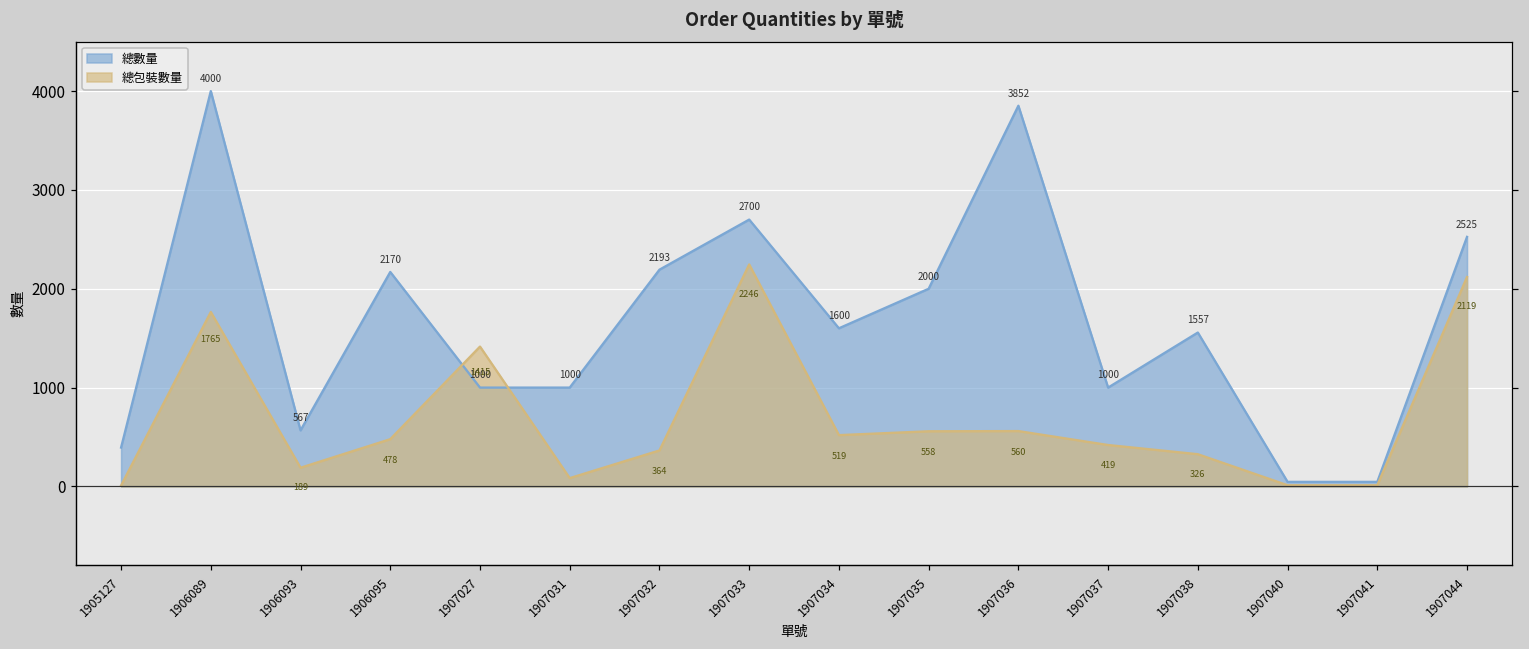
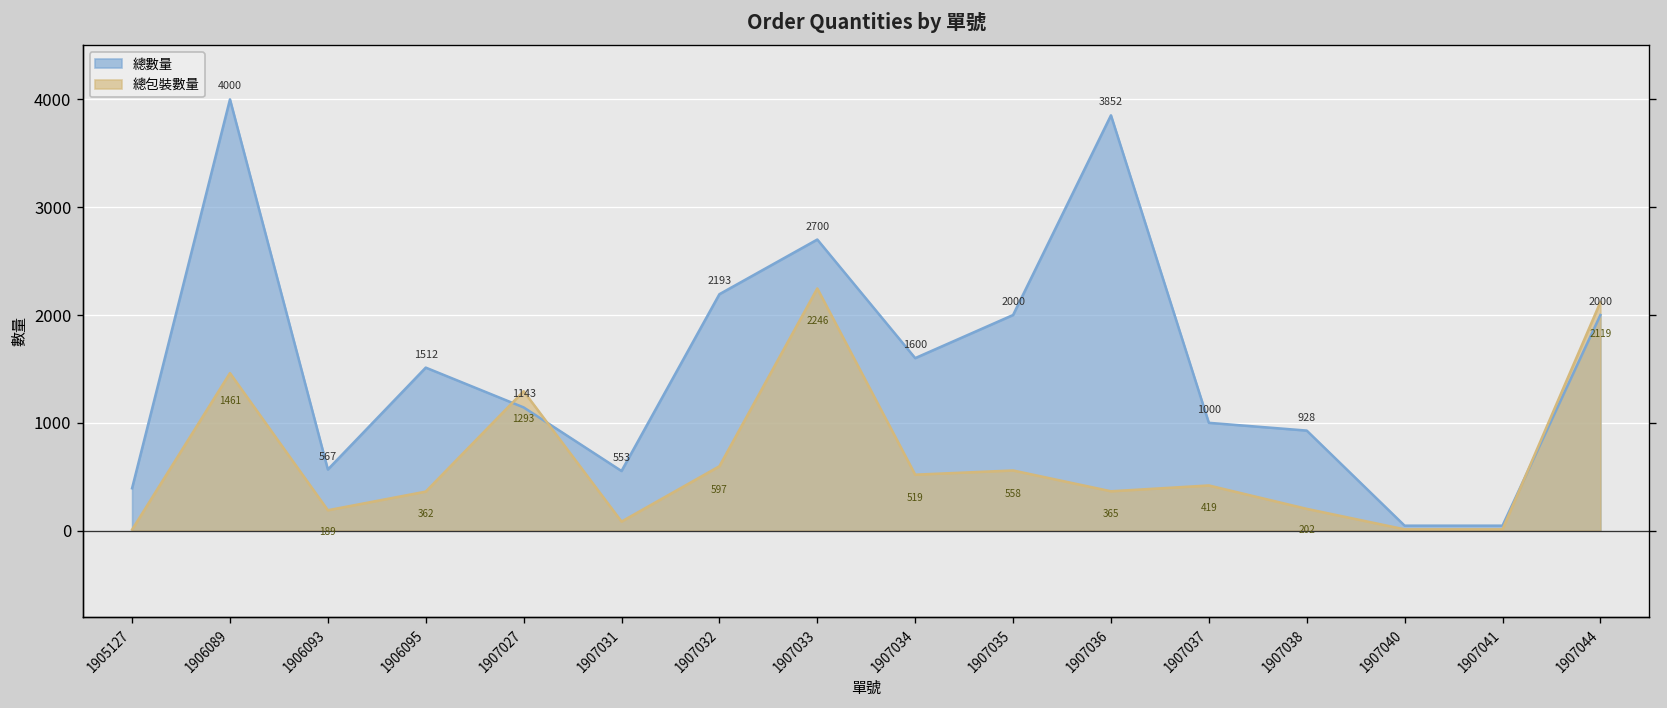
總包裝數量, 1906089: 1765 -> 1461
總數量, 1906095: 2170 -> 1512
總包裝數量, 1906095: 478 -> 362
總數量, 1907027: 1000 -> 1143
總包裝數量, 1907027: 1415 -> 1293
總數量, 1907031: 1000 -> 553
總包裝數量, 1907032: 364 -> 597
總包裝數量, 1907036: 560 -> 365
總數量, 1907038: 1557 -> 928
總包裝數量, 1907038: 326 -> 202
總數量, 1907044: 2525 -> 2000
